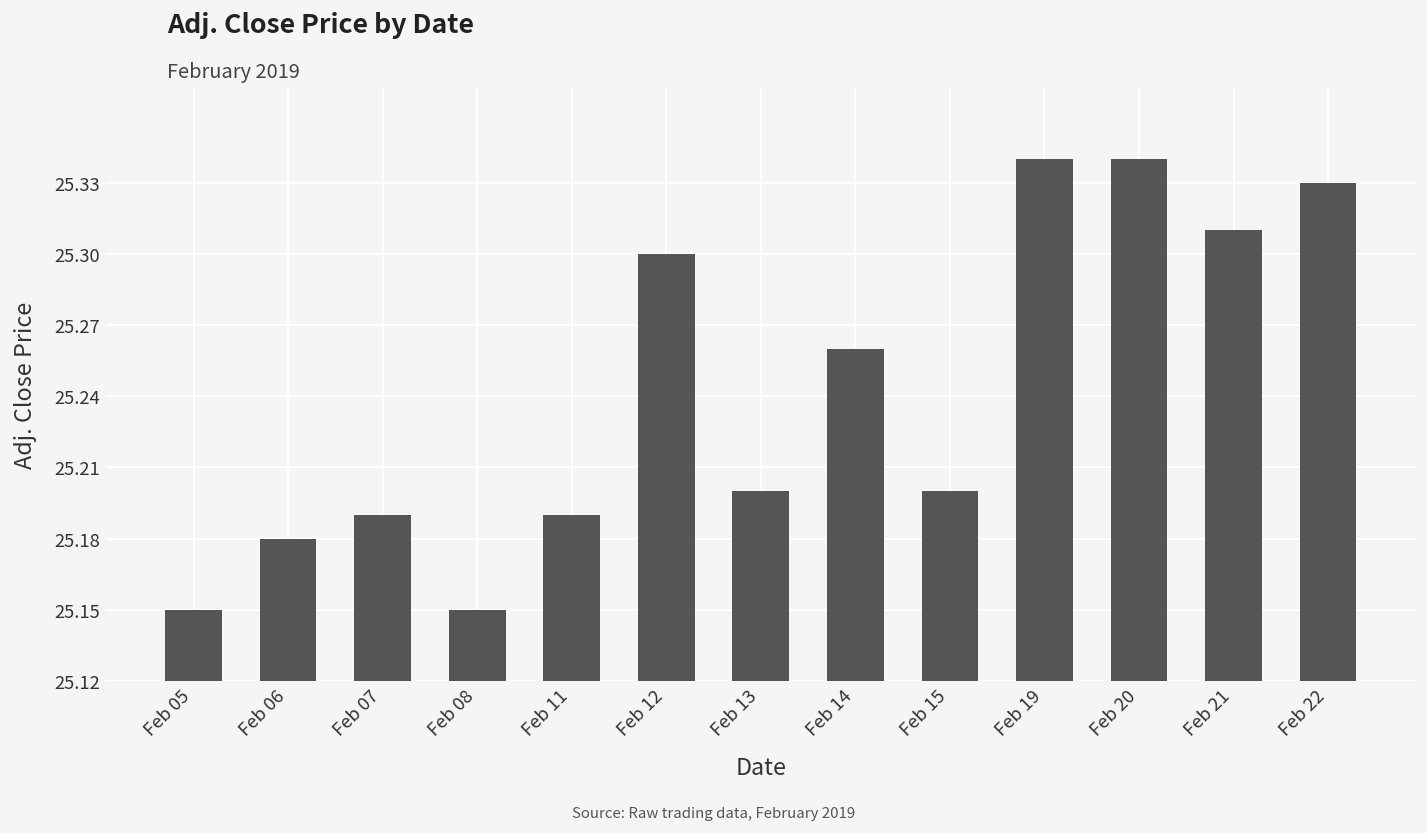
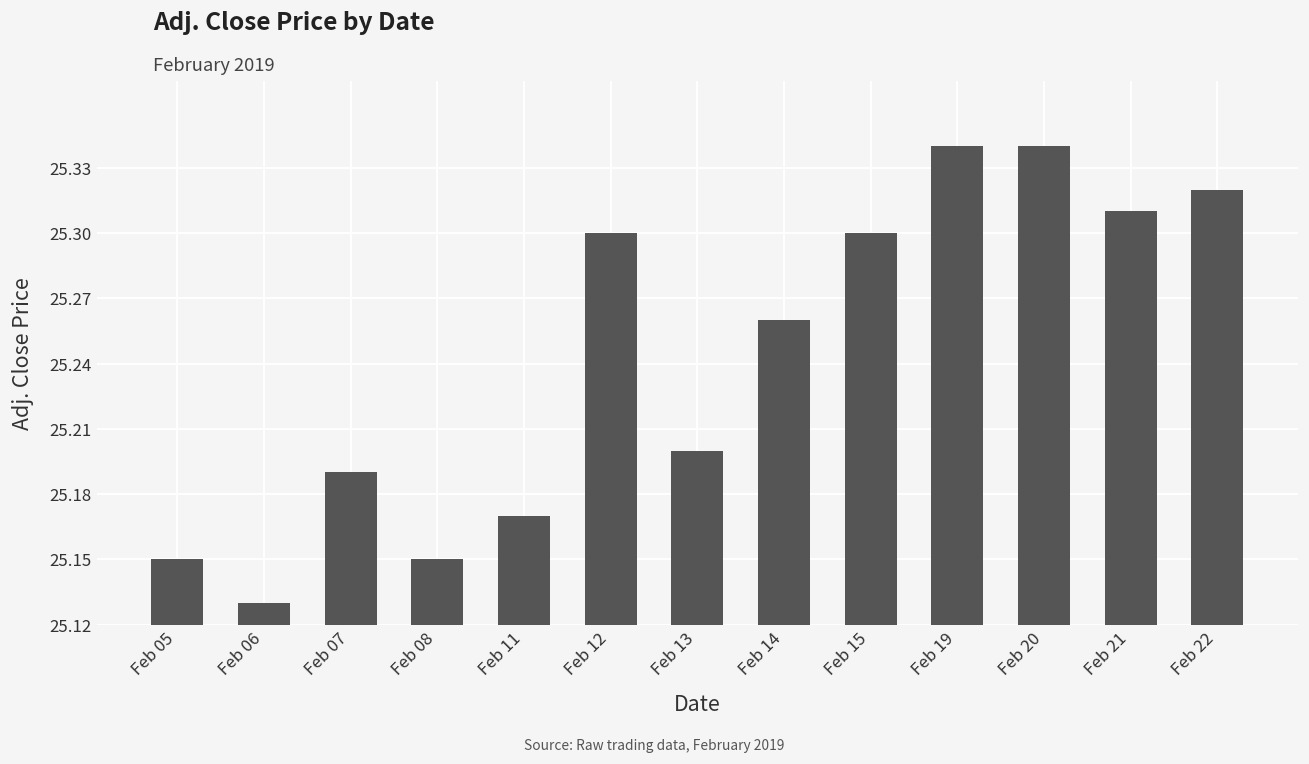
Feb 06: 25.18 -> 25.13
Feb 11: 25.19 -> 25.17
Feb 15: 25.2 -> 25.3
Feb 22: 25.33 -> 25.32
